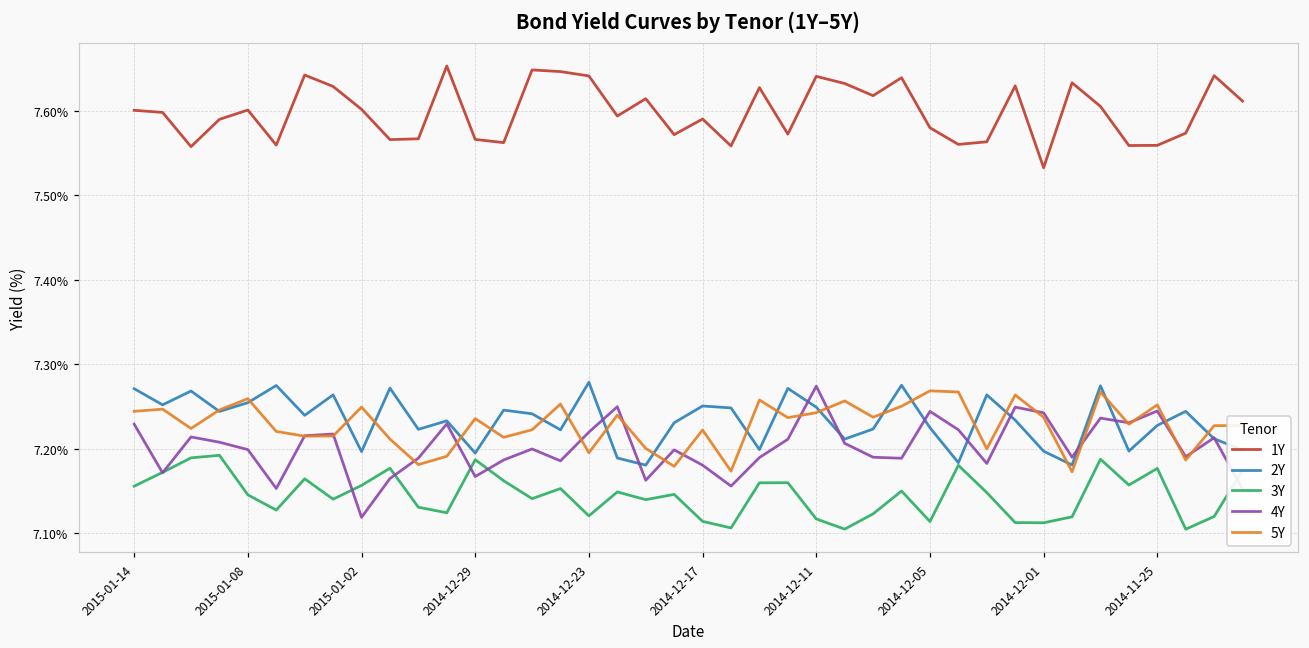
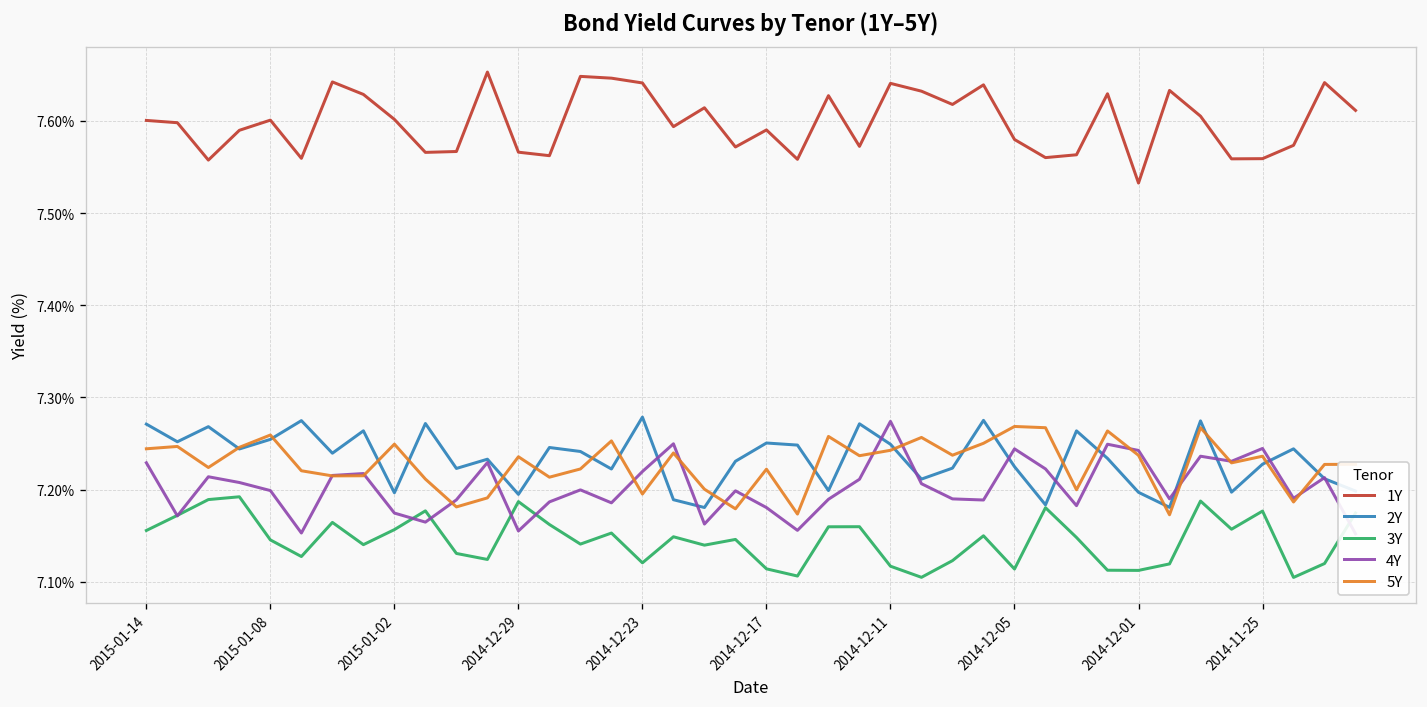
4Y, 2015-01-02: 7.12% -> 7.17%
4Y, 2014-12-29: 7.17% -> 7.16%
5Y, 2014-11-25: 7.25% -> 7.24%
